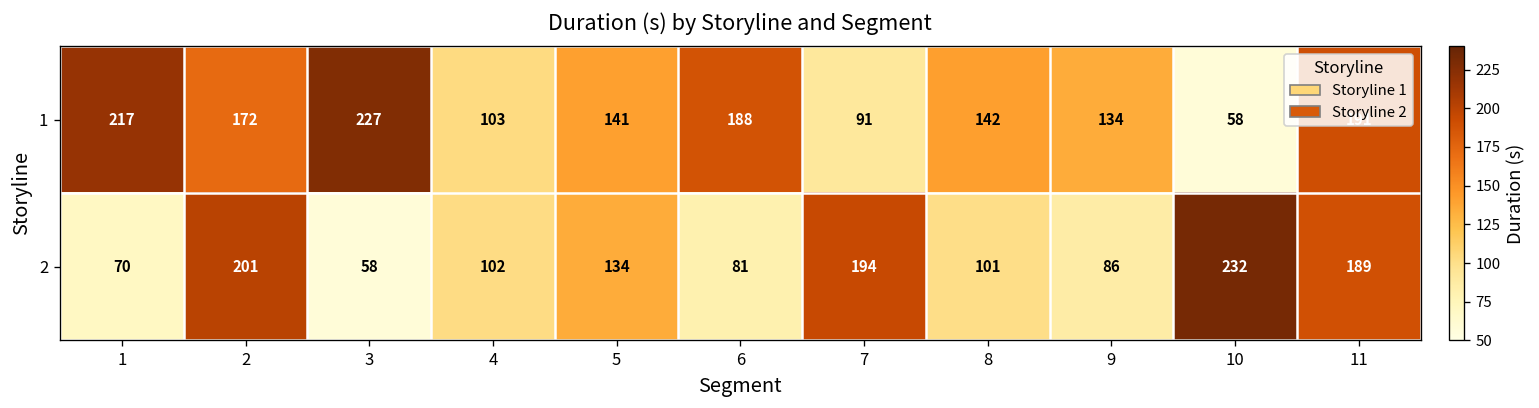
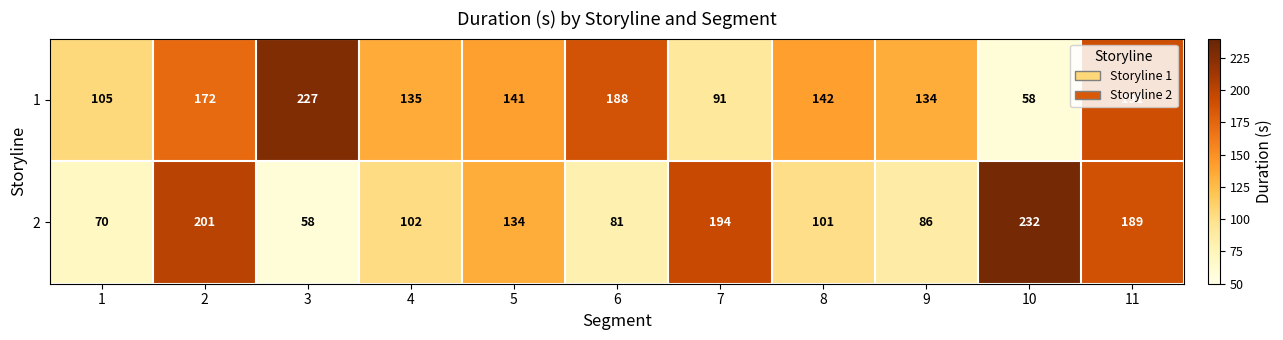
1, 1: 217 -> 105
1, 4: 103 -> 135
